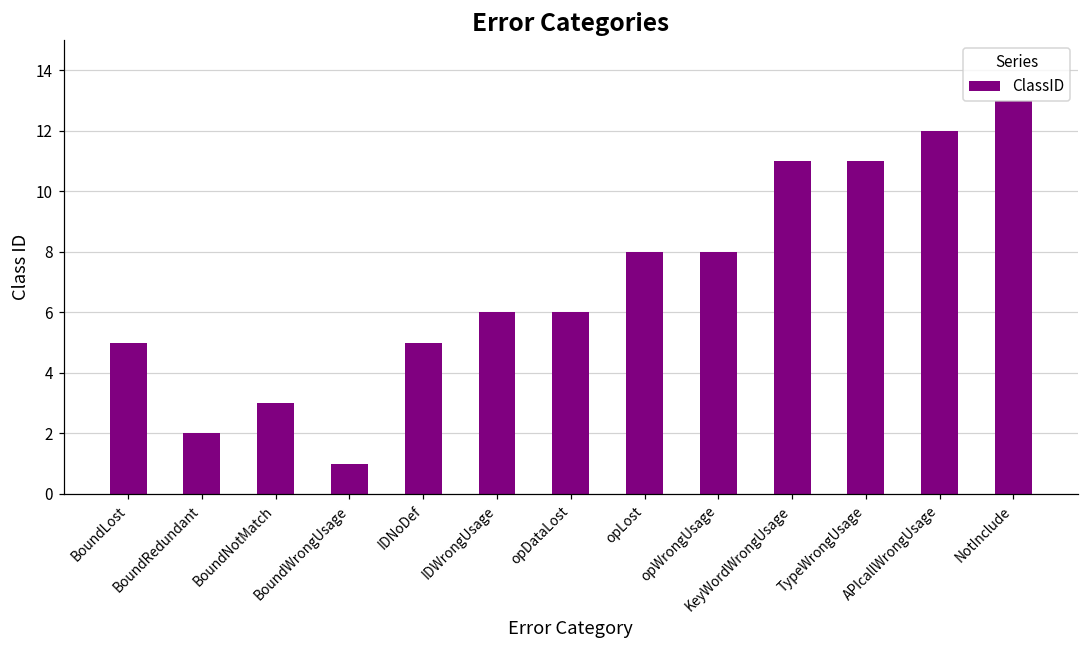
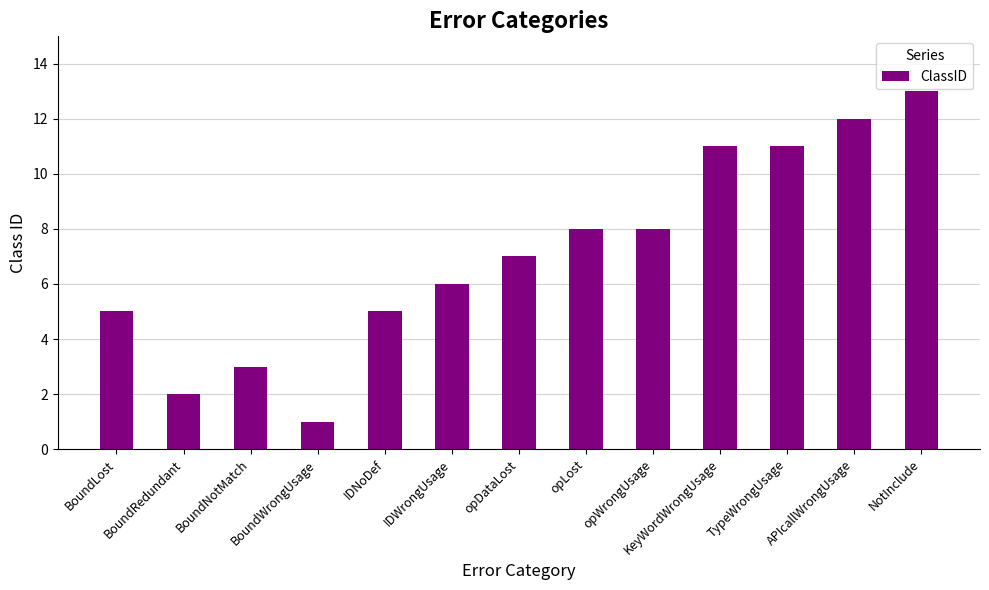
opDataLost: 6 -> 7
